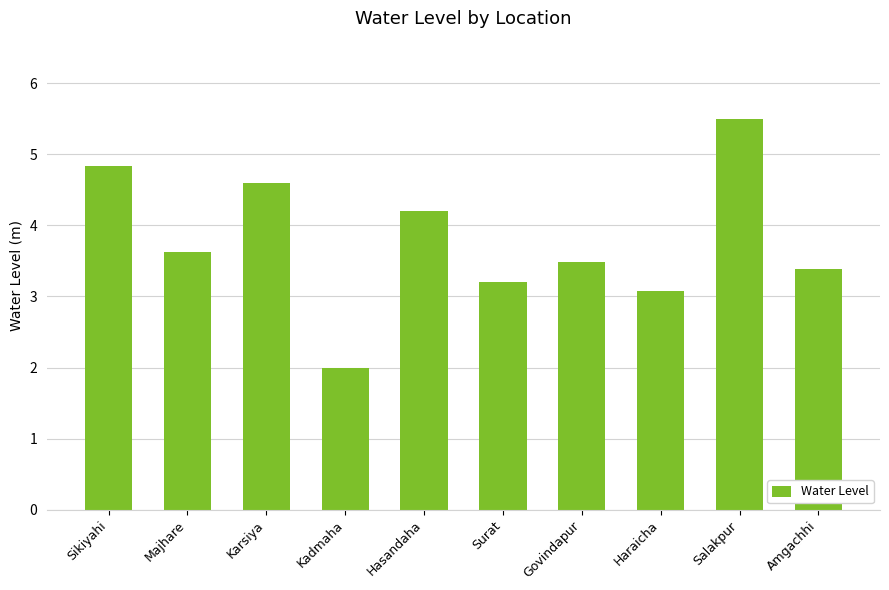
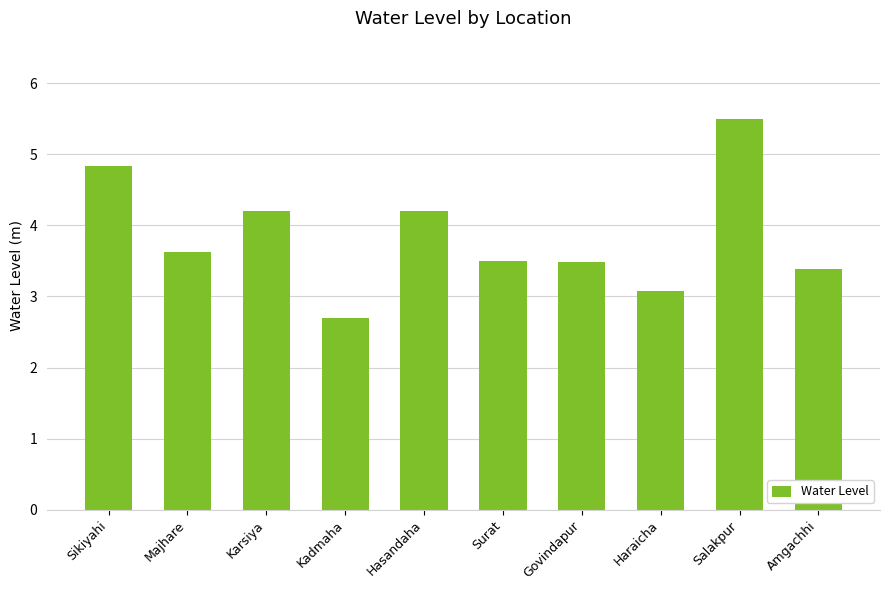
Karsiya: 4.6 -> 4.2
Kadmaha: 2.0 -> 2.7
Surat: 3.2 -> 3.5
